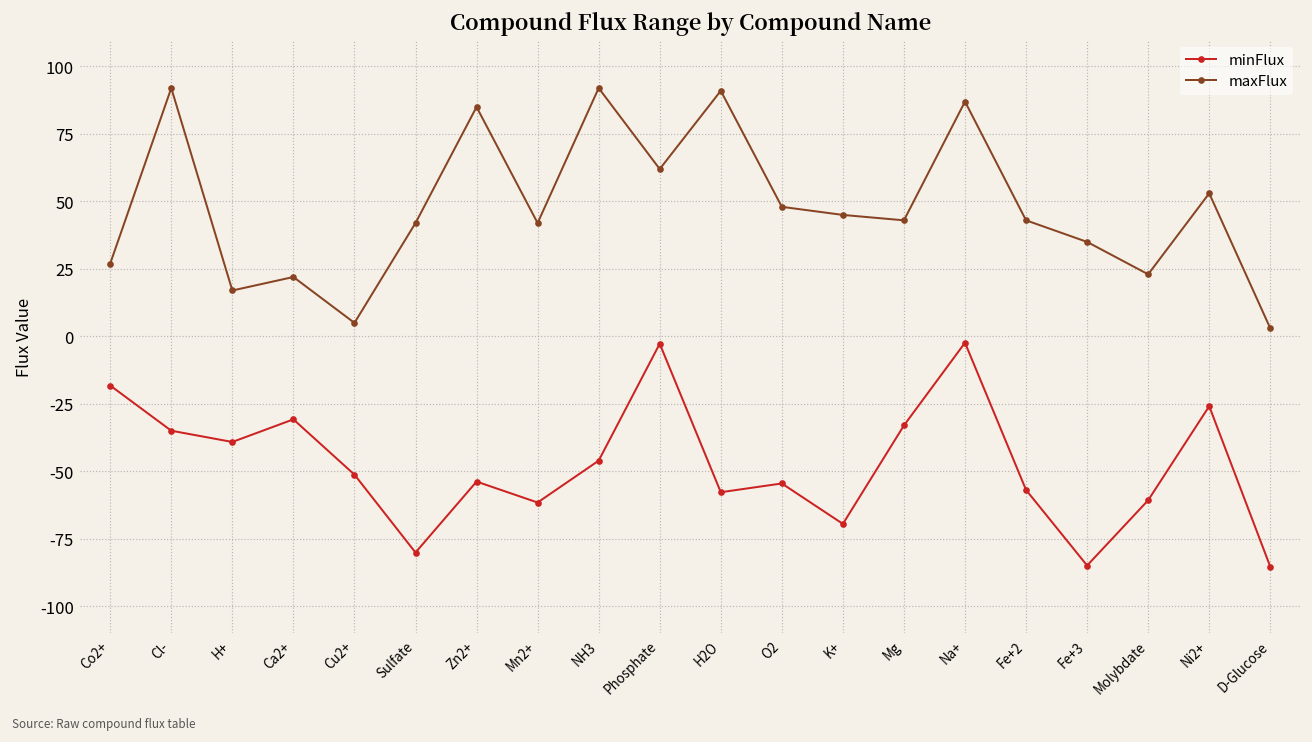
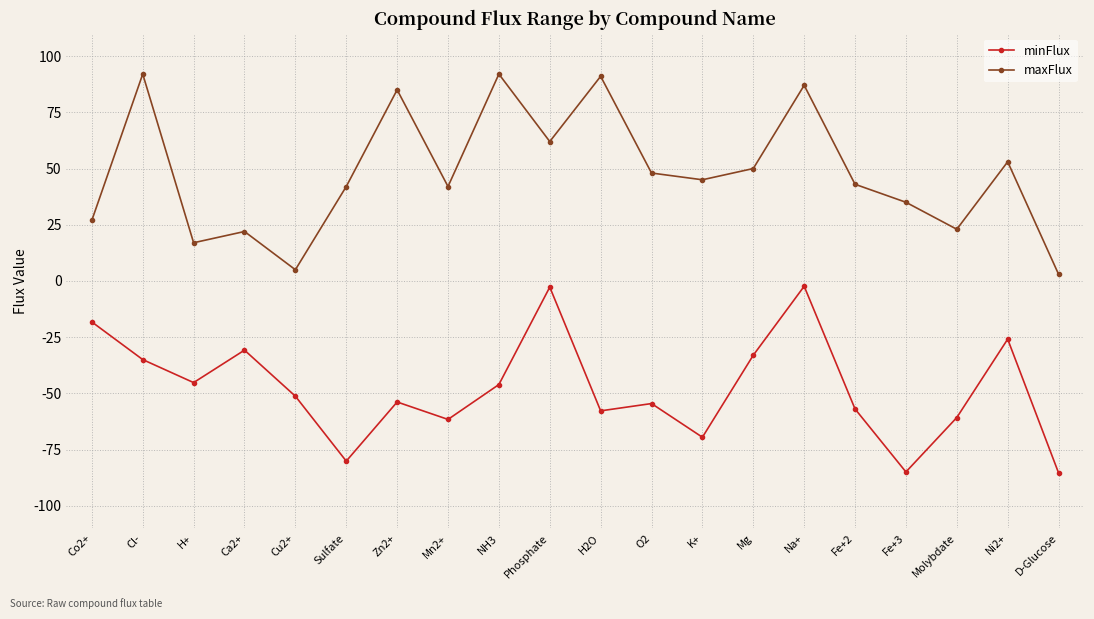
minFlux, H+: -39 -> -45
maxFlux, Mg: 43 -> 50
